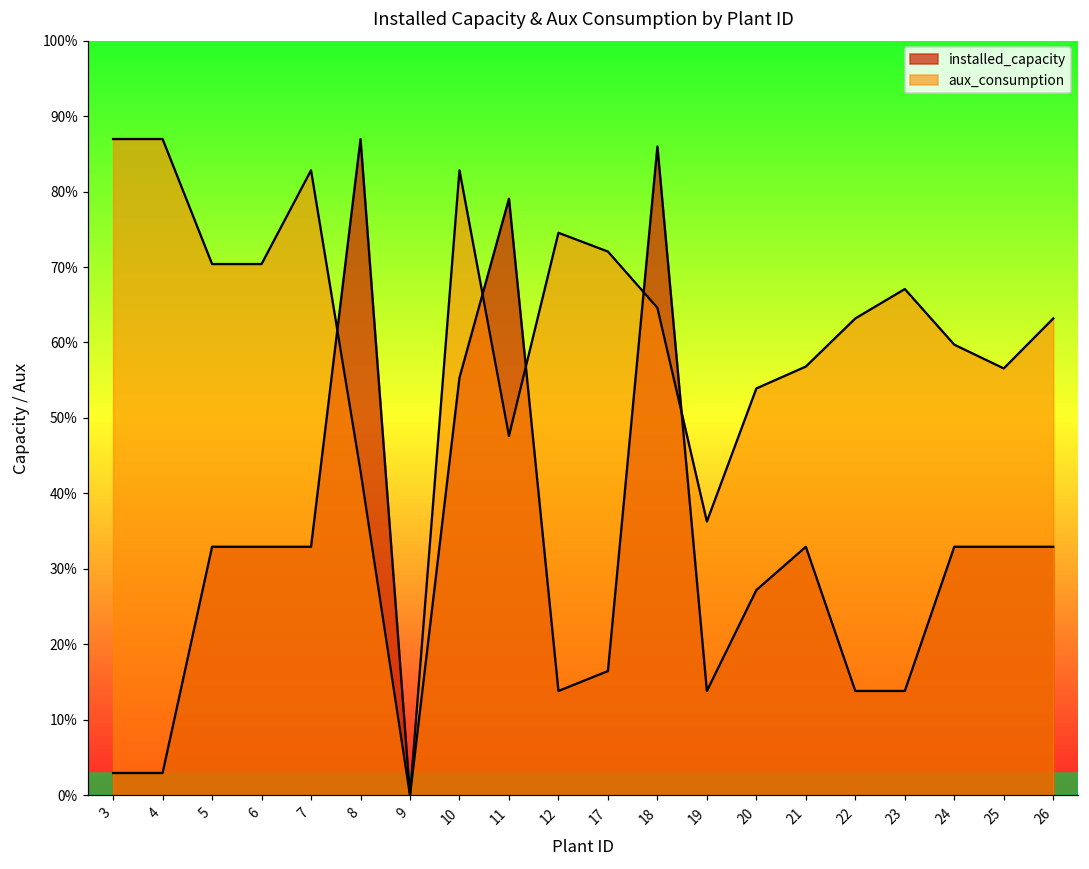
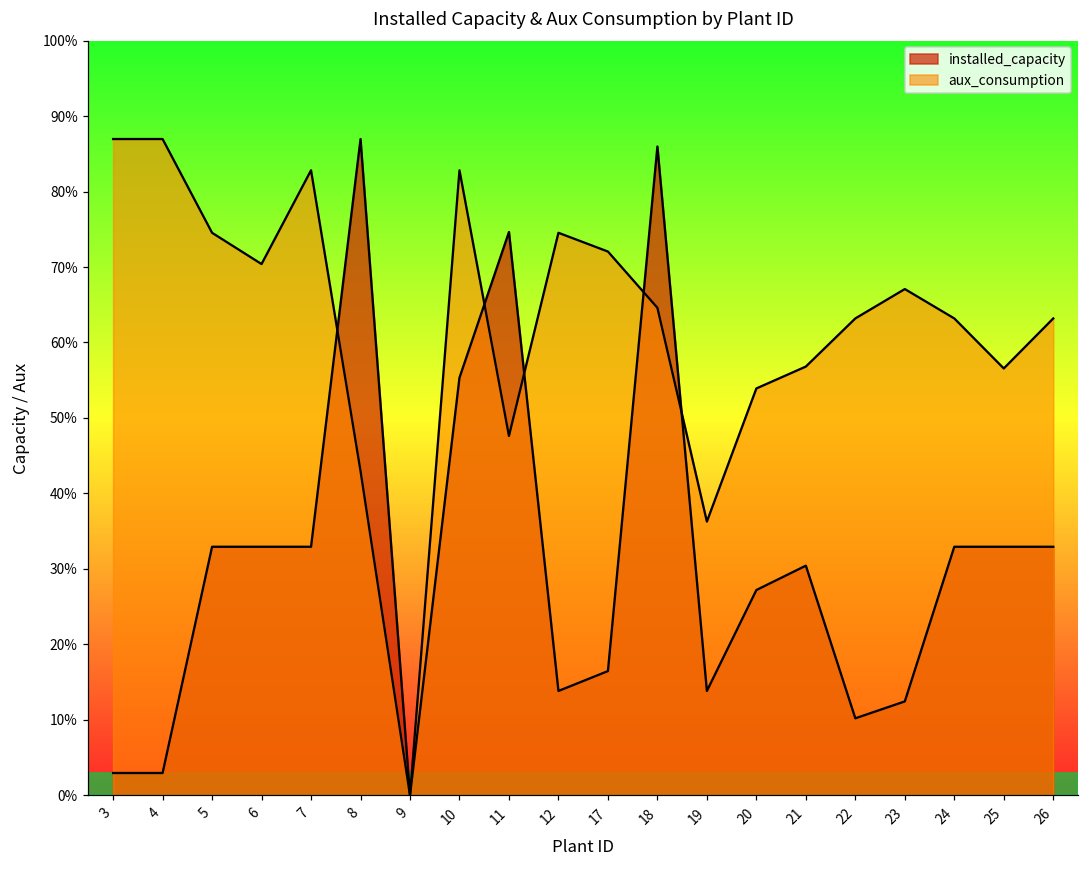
aux_consumption, 5: 70% -> 75%
installed_capacity, 11: 79% -> 75%
installed_capacity, 21: 33% -> 30%
installed_capacity, 22: 14% -> 10%
installed_capacity, 23: 14% -> 12%
aux_consumption, 24: 60% -> 63%
